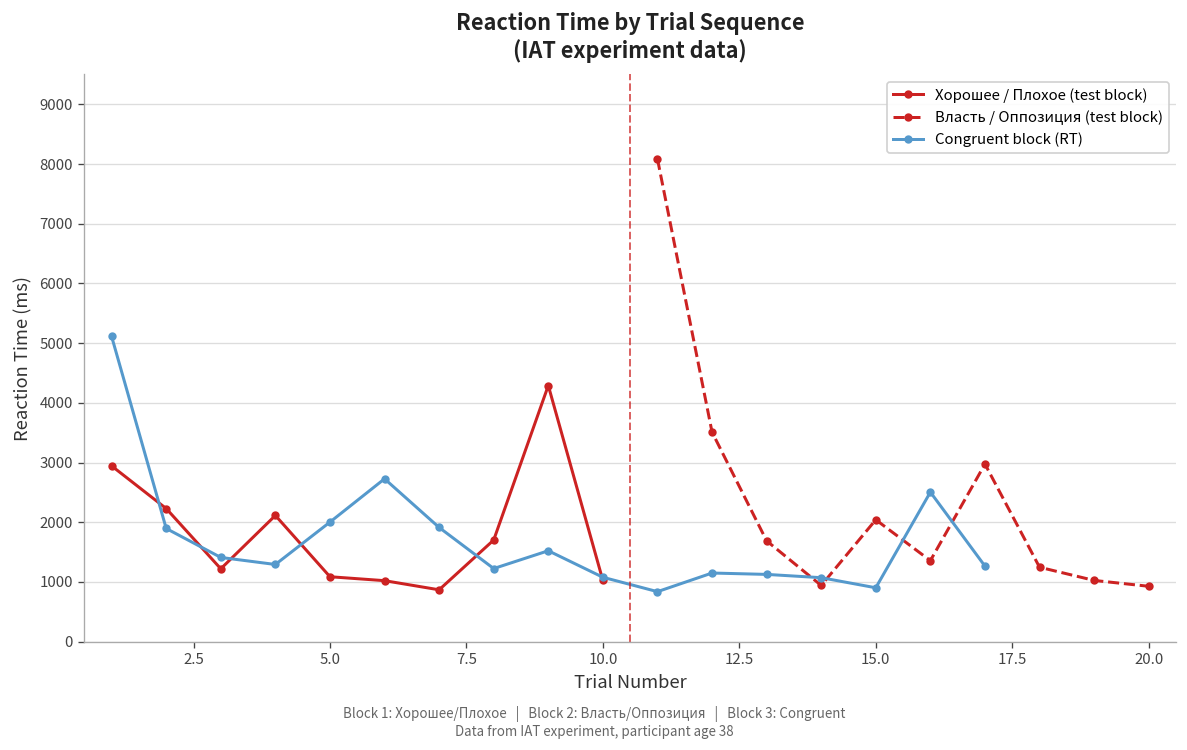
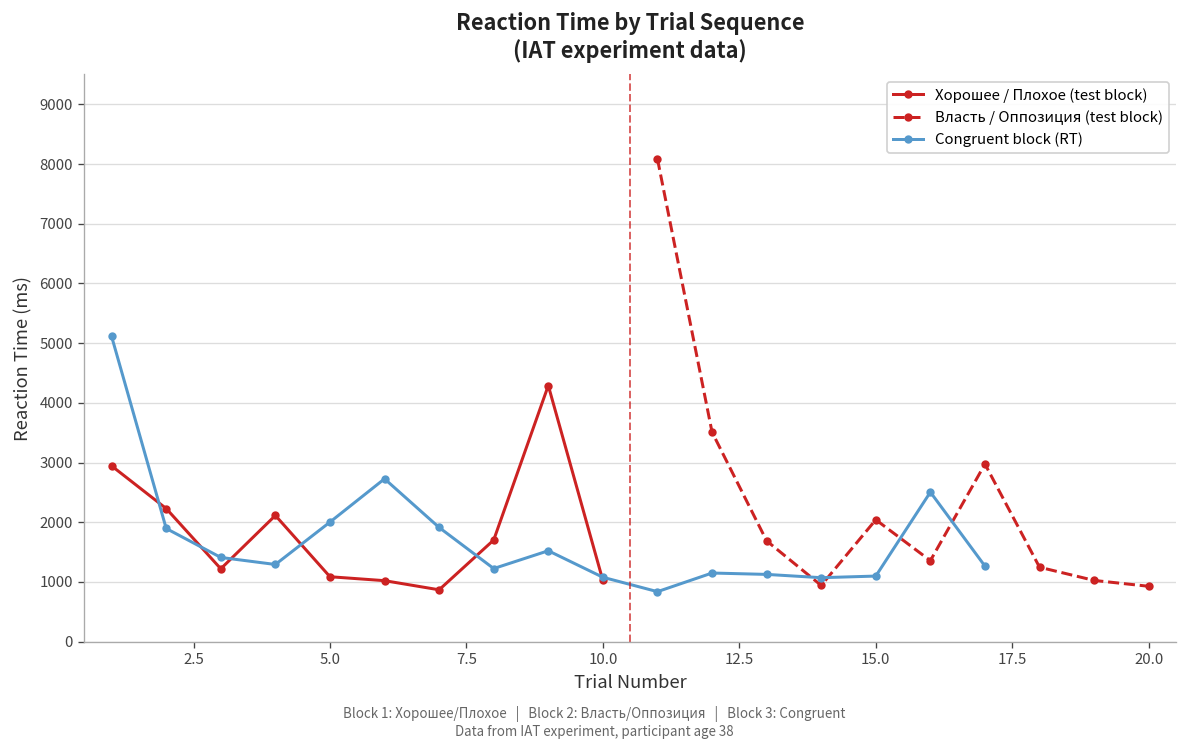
Congruent block (RT), 15.0: 900 -> 1100
